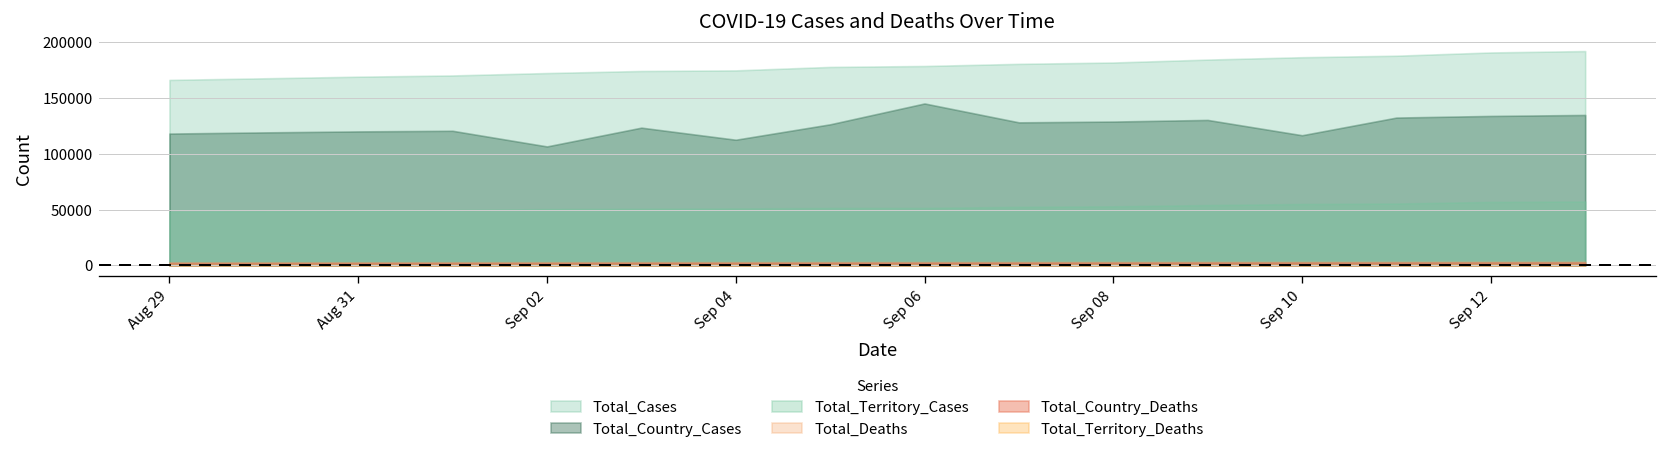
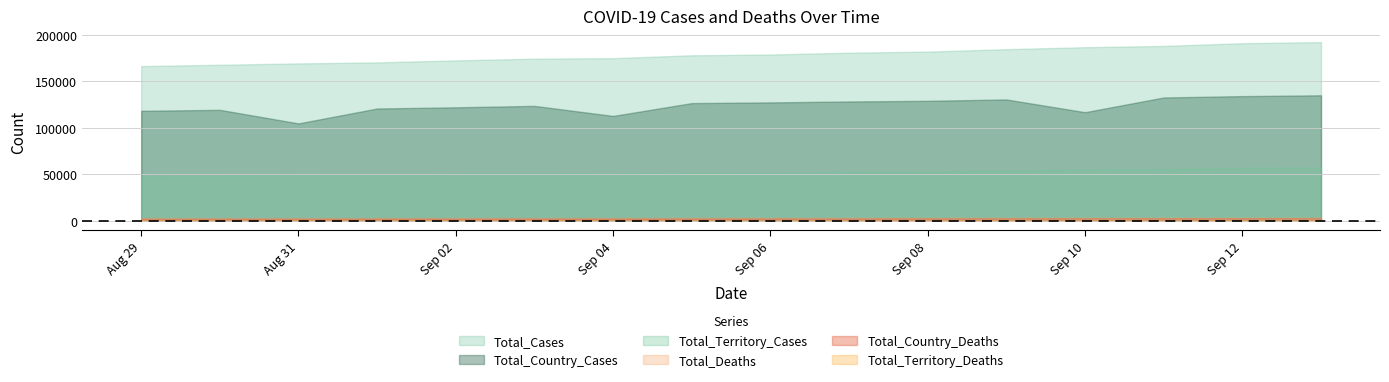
Total_Country_Cases, Aug 31: 120000 -> 100000
Total_Country_Cases, Sep 02: 110000 -> 120000
Total_Country_Cases, Sep 06: 150000 -> 130000
